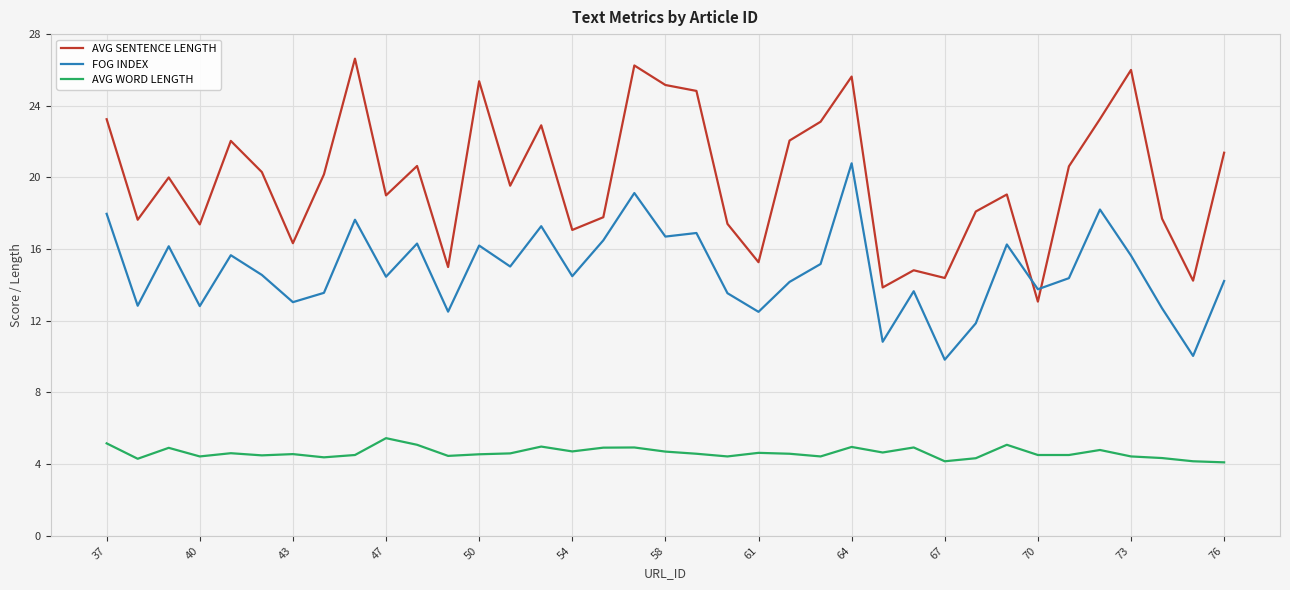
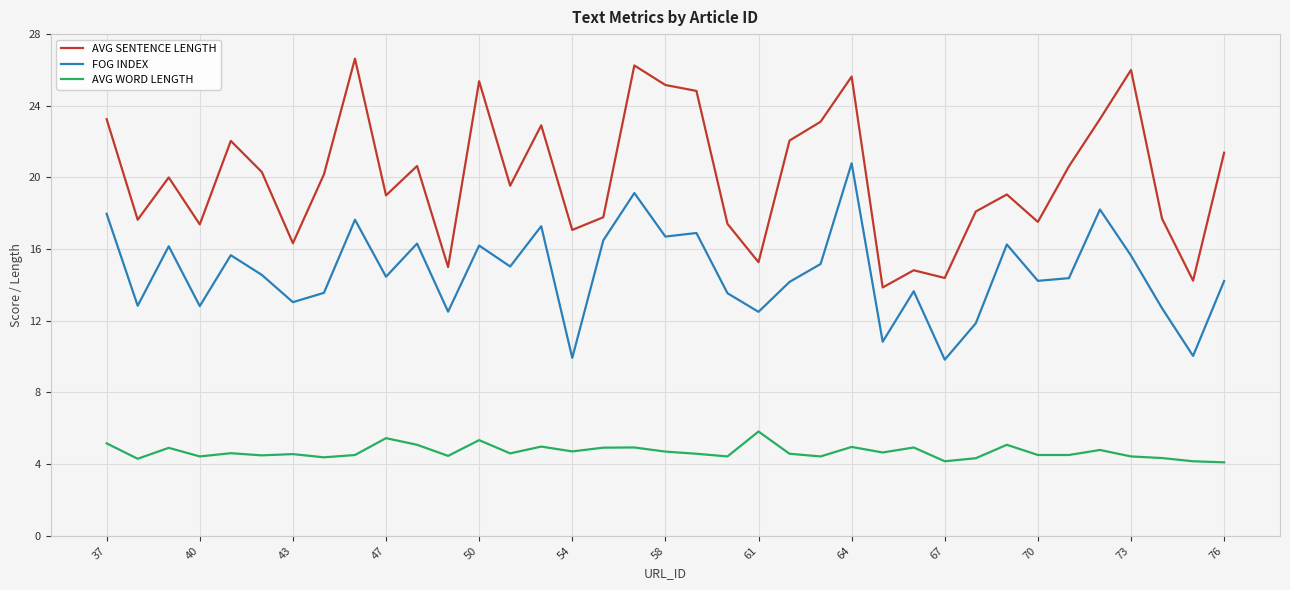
AVG WORD LENGTH, 50: 4.6 -> 5.3
FOG INDEX, 54: 14.5 -> 9.9
AVG WORD LENGTH, 61: 4.6 -> 5.8
AVG SENTENCE LENGTH, 70: 13.1 -> 17.5
FOG INDEX, 70: 13.8 -> 14.2
